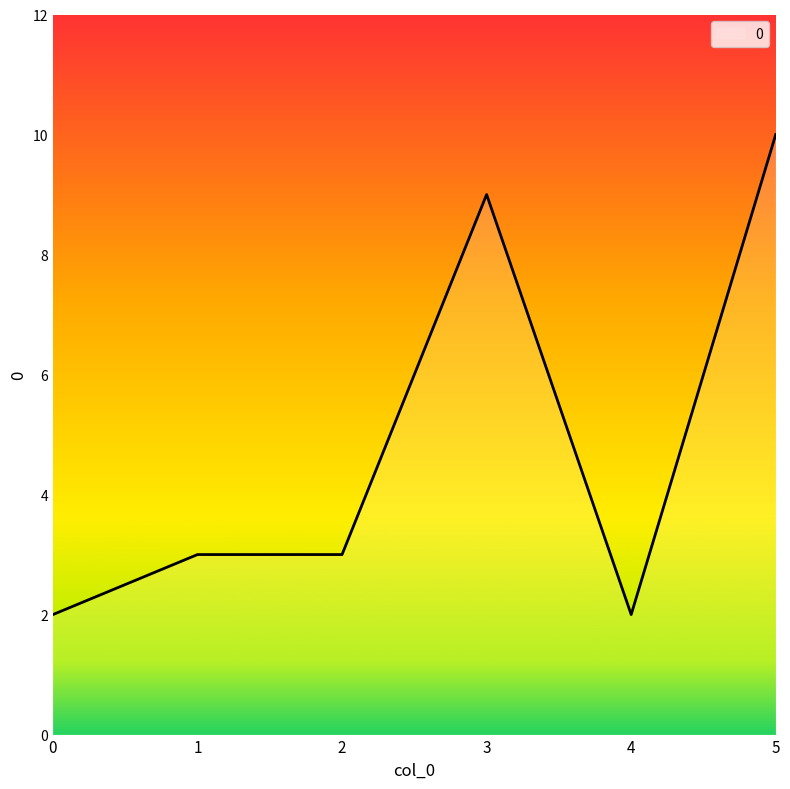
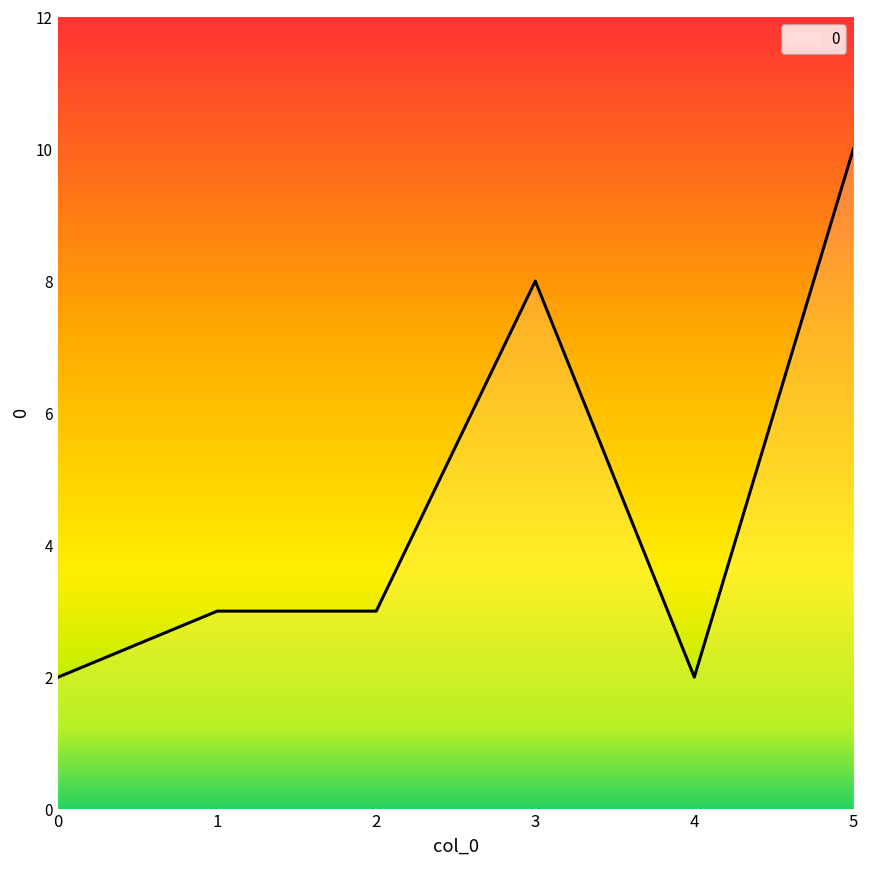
3: 9 -> 8
